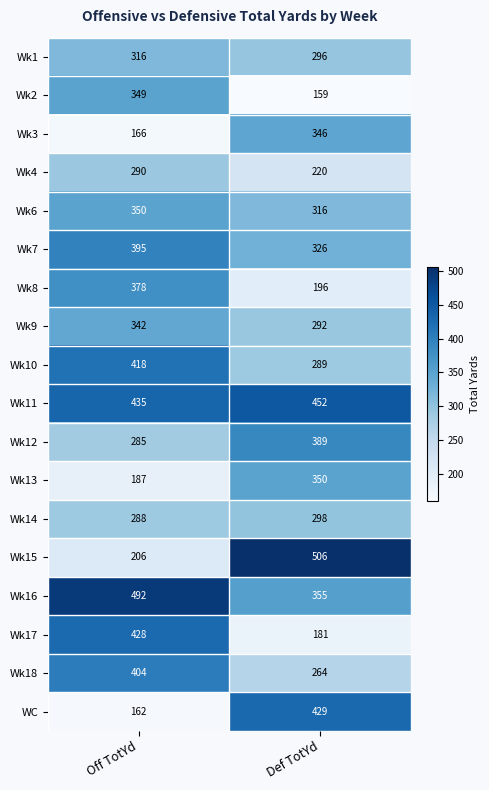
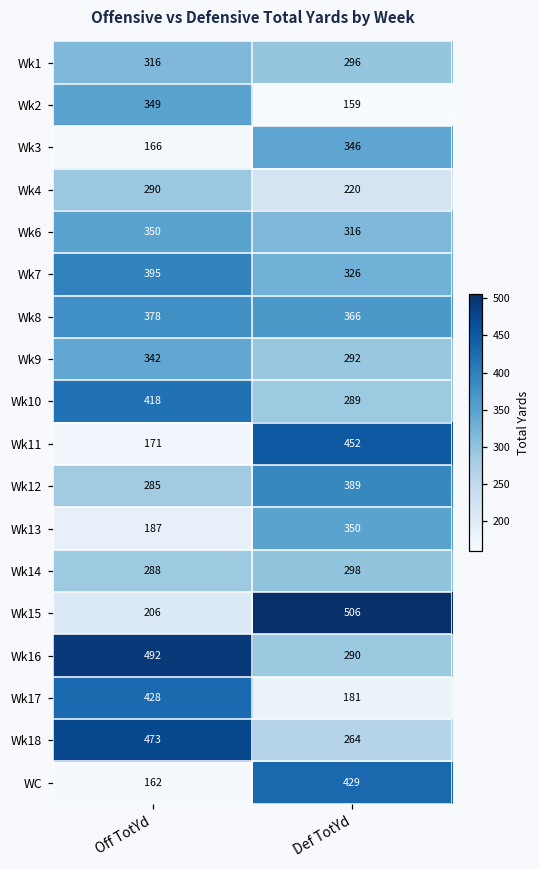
Wk8, Def TotYd: 196 -> 366
Wk11, Off TotYd: 435 -> 171
Wk16, Def TotYd: 355 -> 290
Wk18, Off TotYd: 404 -> 473
